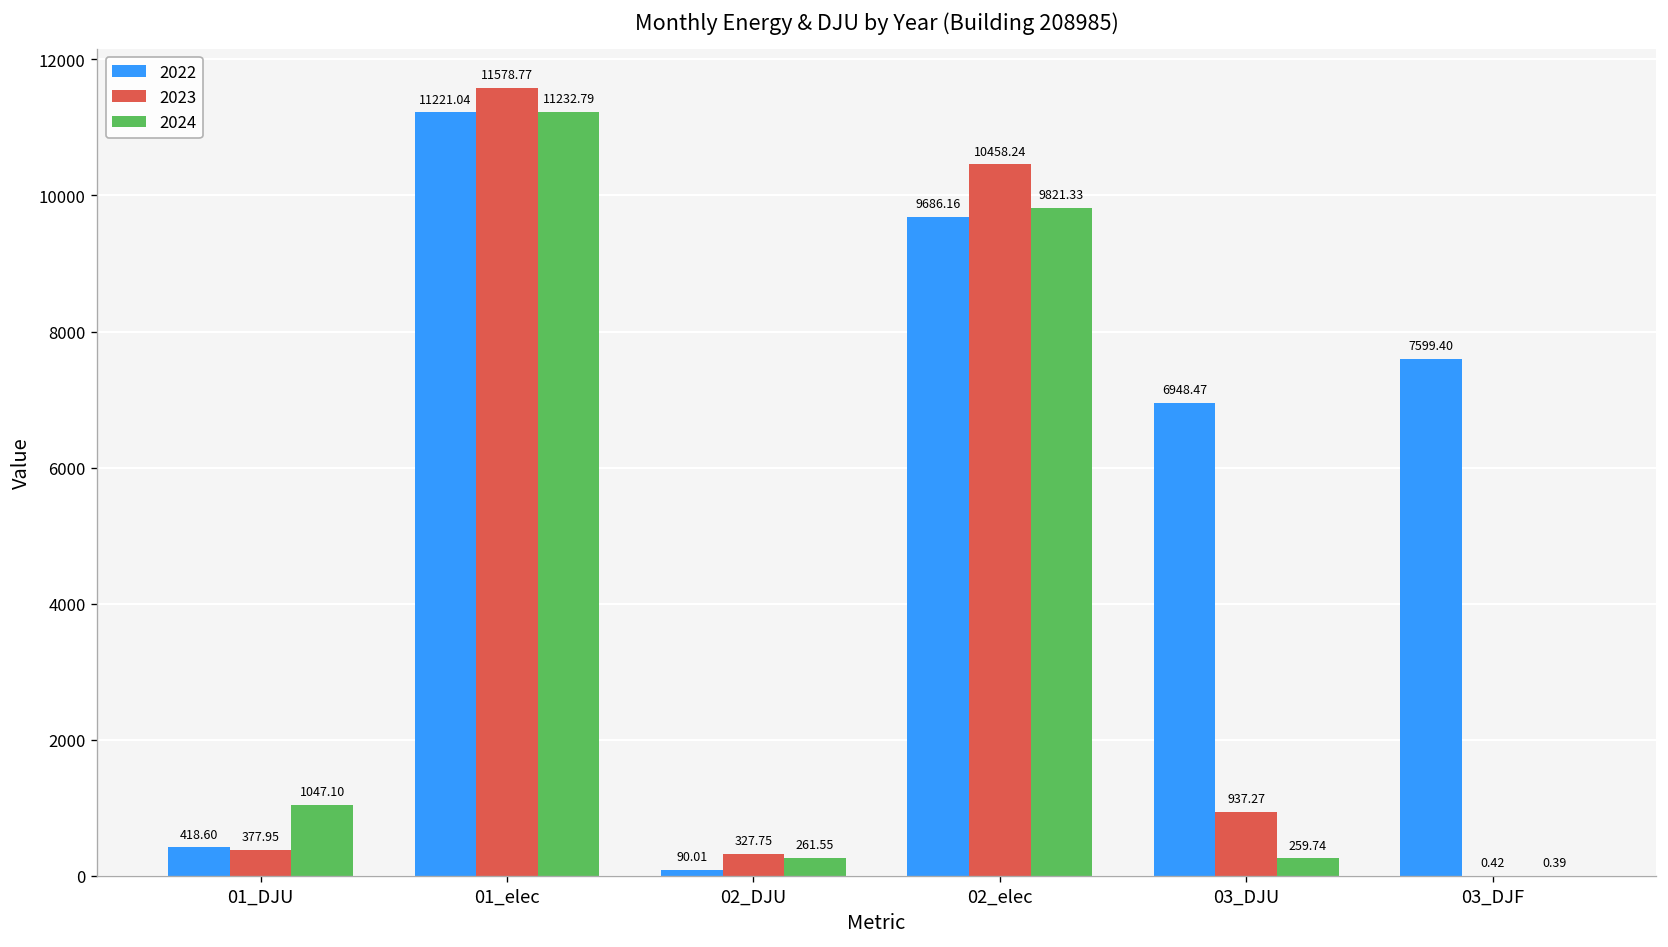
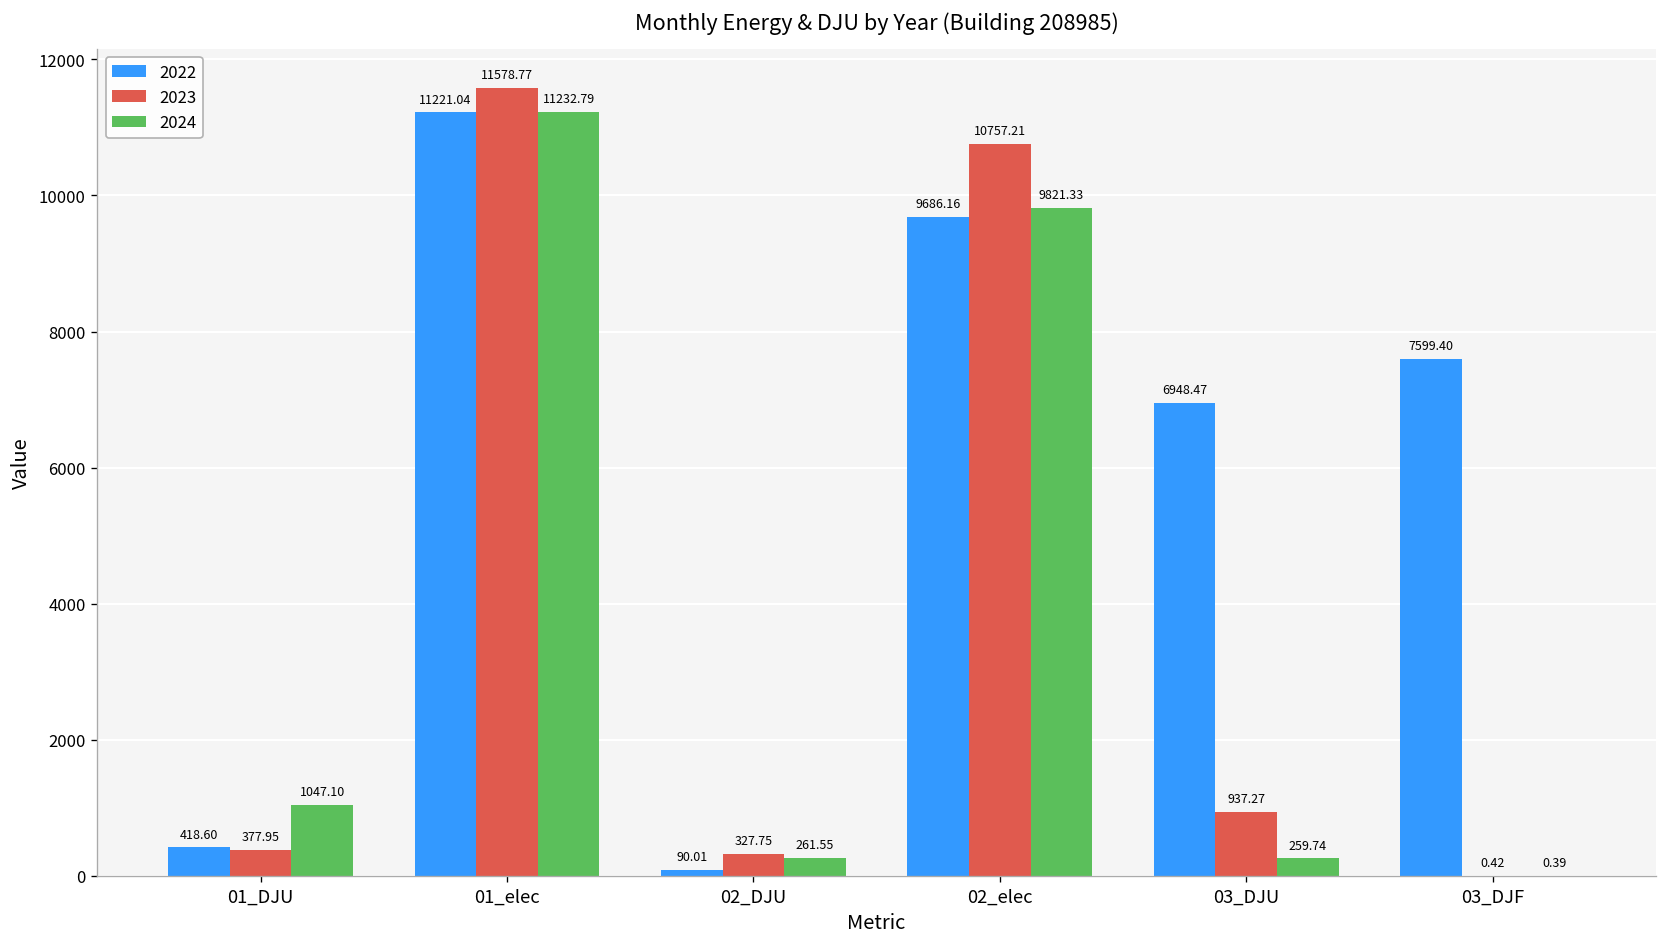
2023, 02_elec: 10458.24 -> 10757.21
